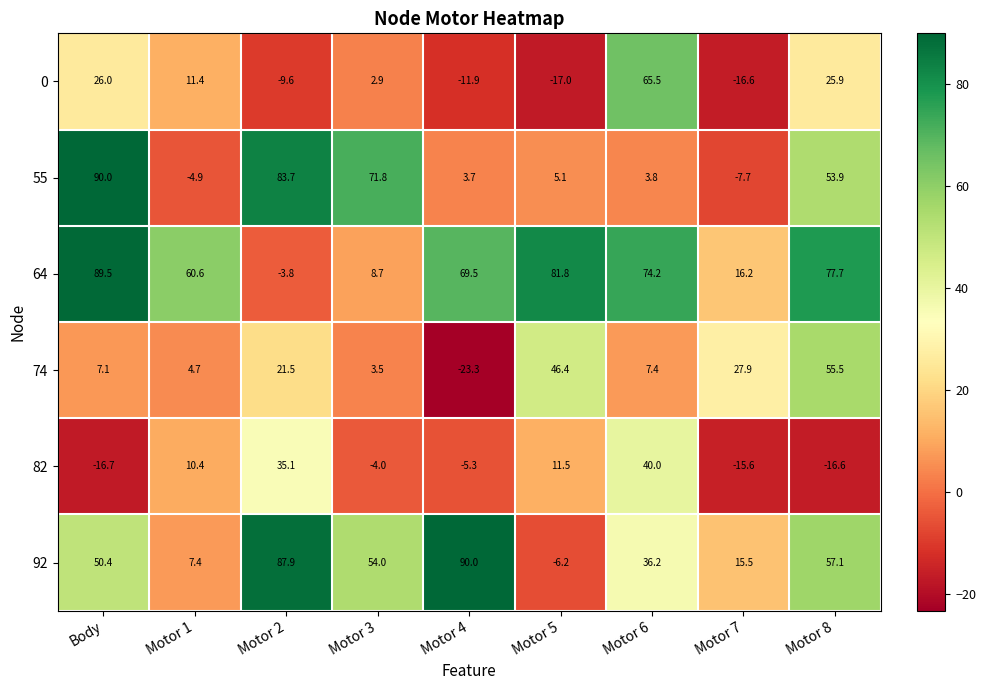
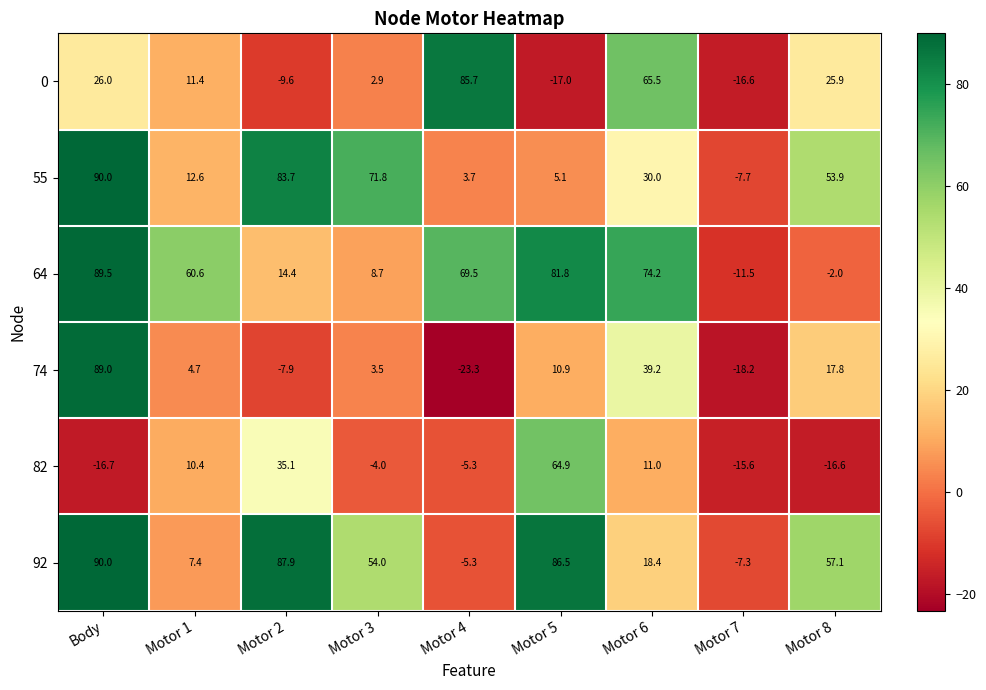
0, Motor 4: -11.9 -> 85.7
55, Motor 1: -4.9 -> 12.6
55, Motor 6: 3.8 -> 30.0
64, Motor 2: -3.8 -> 14.4
64, Motor 7: 16.2 -> -11.5
64, Motor 8: 77.7 -> -2.0
74, Body: 7.1 -> 89.0
74, Motor 2: 21.5 -> -7.9
74, Motor 5: 46.4 -> 10.9
74, Motor 6: 7.4 -> 39.2
74, Motor 7: 27.9 -> -18.2
74, Motor 8: 55.5 -> 17.8
82, Motor 5: 11.5 -> 64.9
82, Motor 6: 40.0 -> 11.0
92, Body: 50.4 -> 90.0
92, Motor 4: 90.0 -> -5.3
92, Motor 5: -6.2 -> 86.5
92, Motor 6: 36.2 -> 18.4
92, Motor 7: 15.5 -> -7.3
